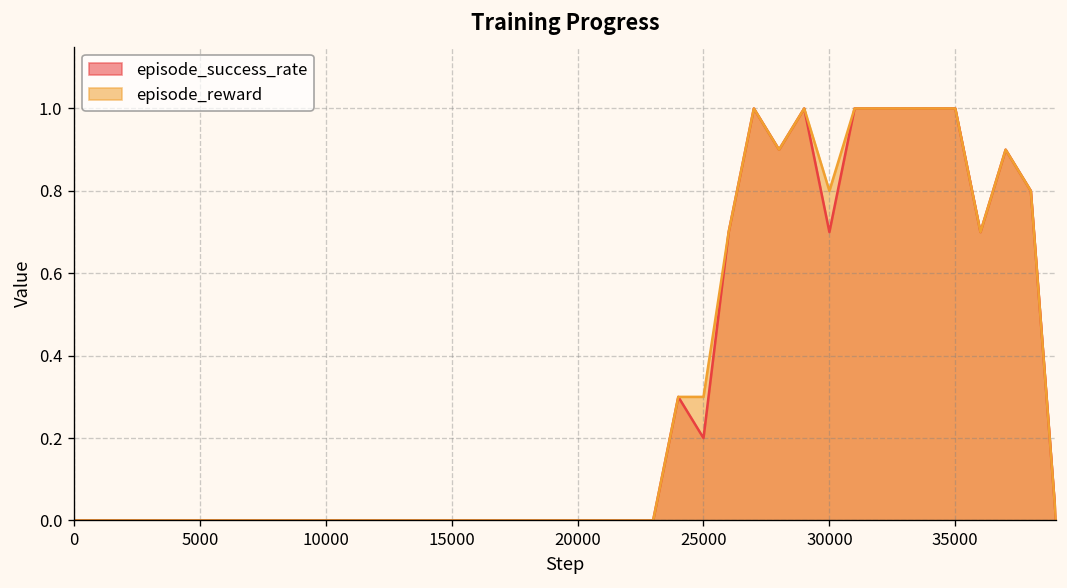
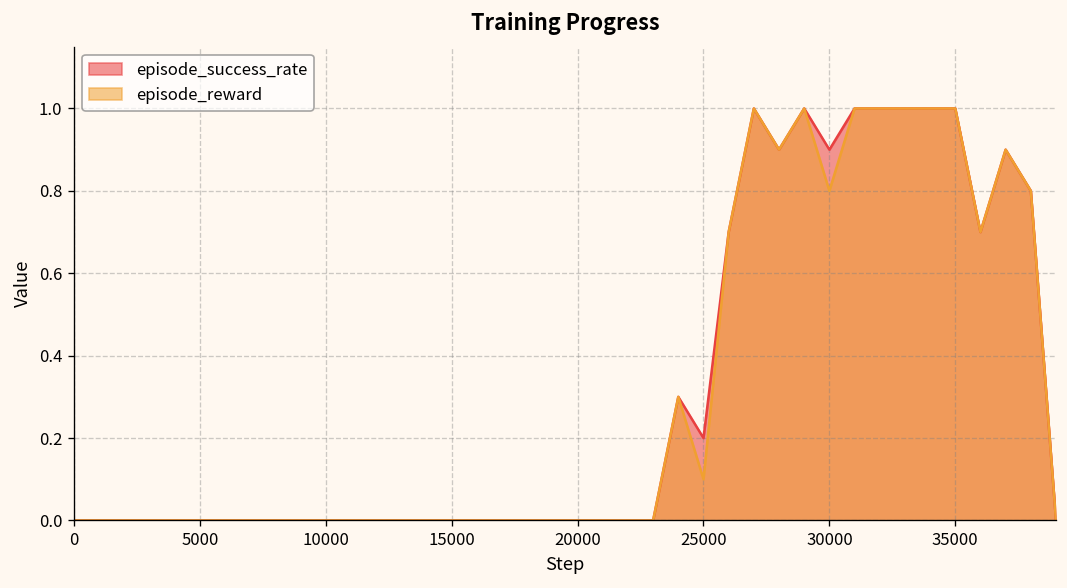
episode_reward, 25000: 0.3 -> 0.1
episode_success_rate, 30000: 0.7 -> 0.9
